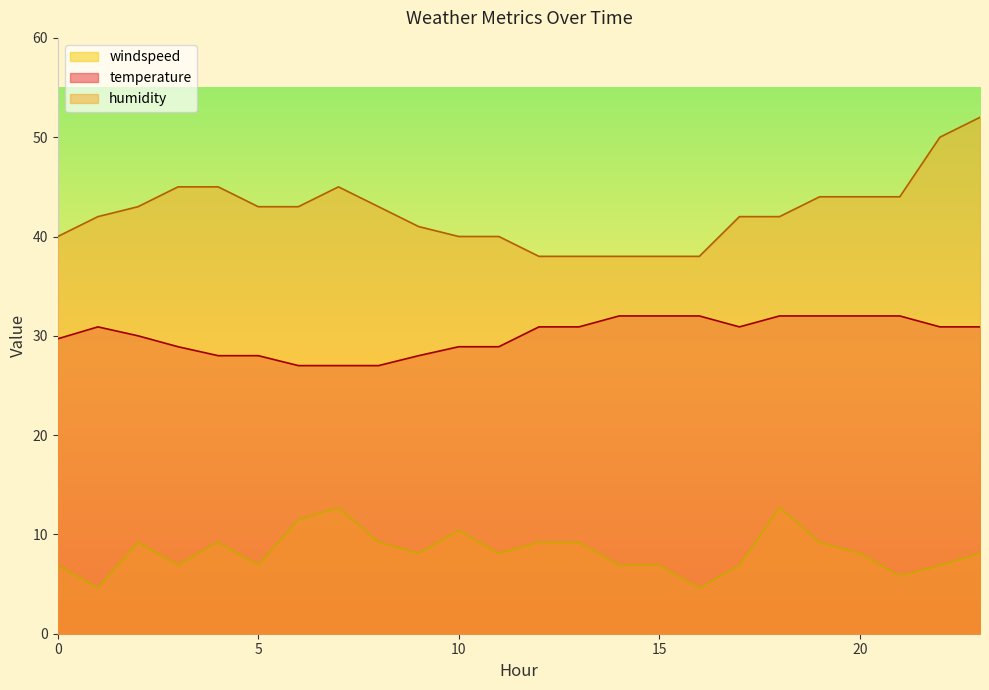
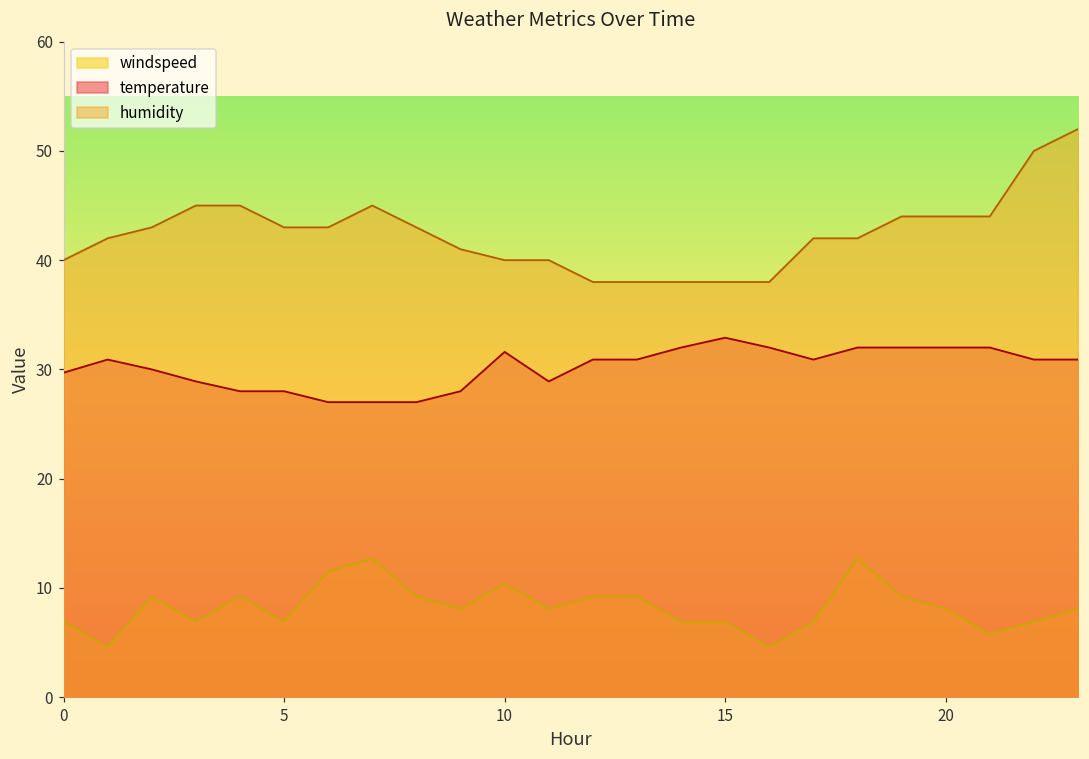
temperature, 10: 29 -> 32
temperature, 15: 32 -> 33
